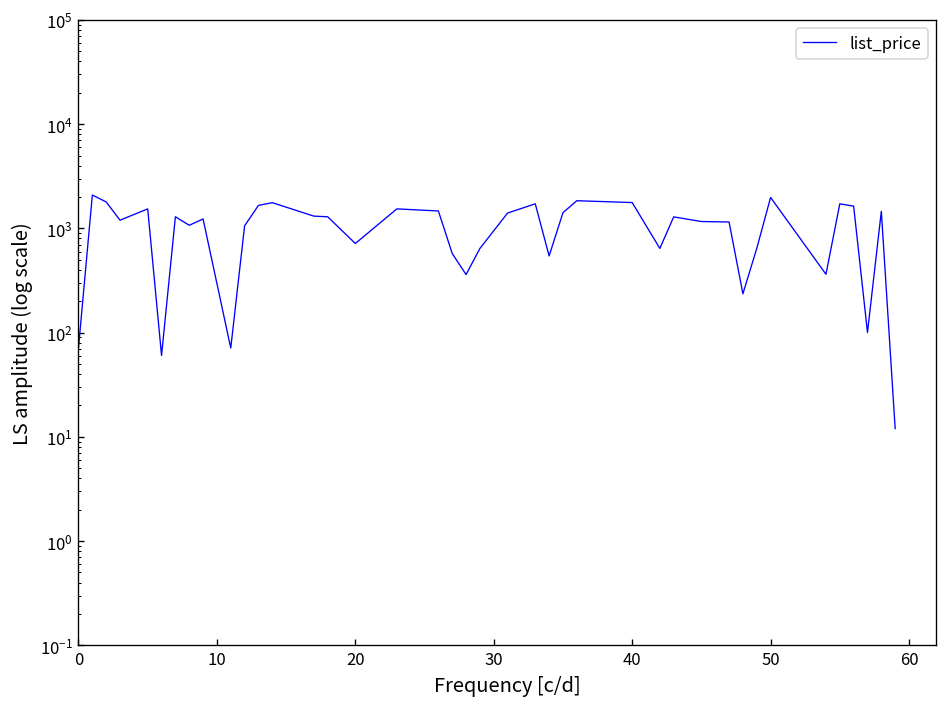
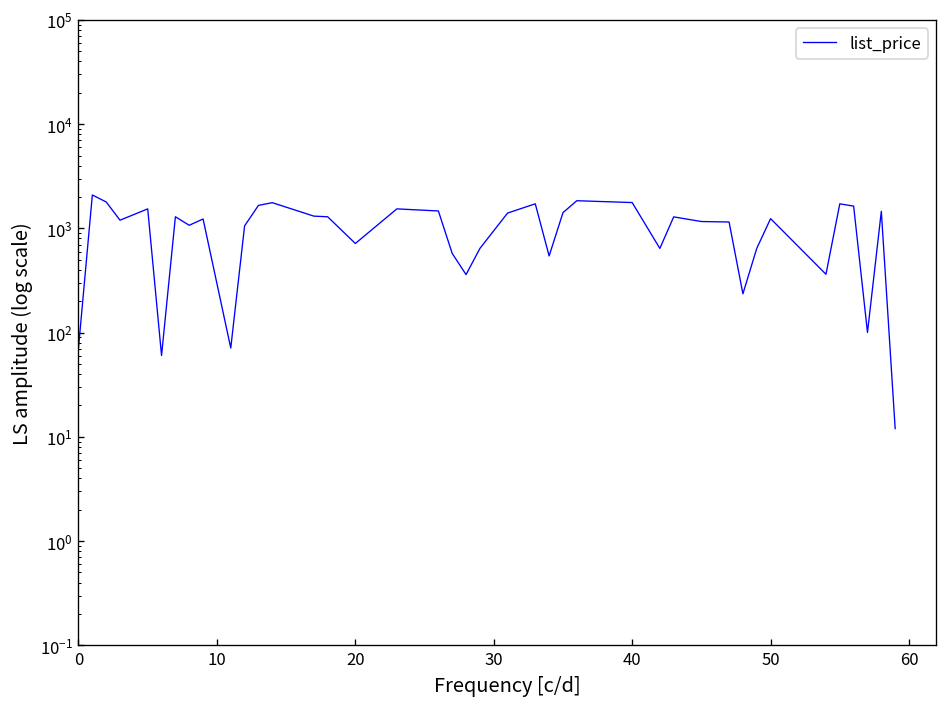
50: 2000 -> 1200
